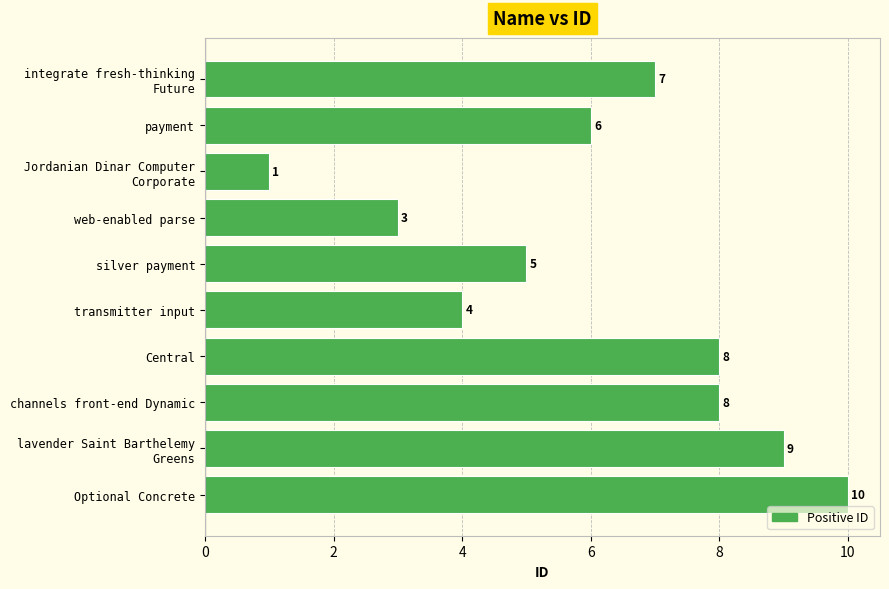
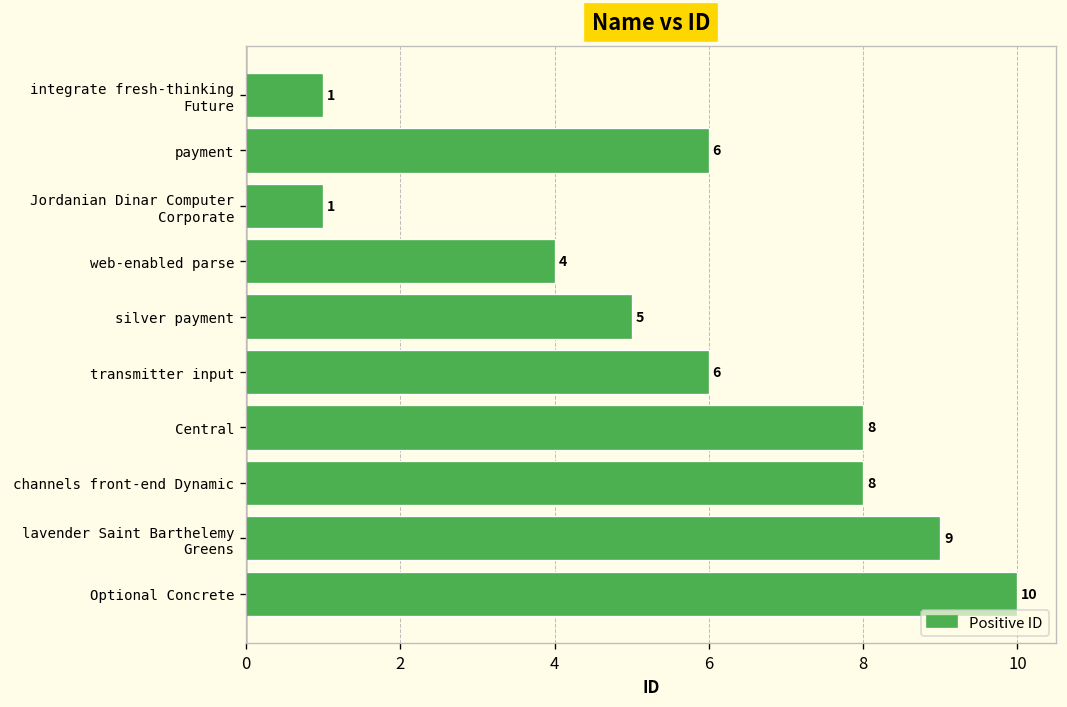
integrate fresh-thinking Future: 7 -> 1
web-enabled parse: 3 -> 4
transmitter input: 4 -> 6
